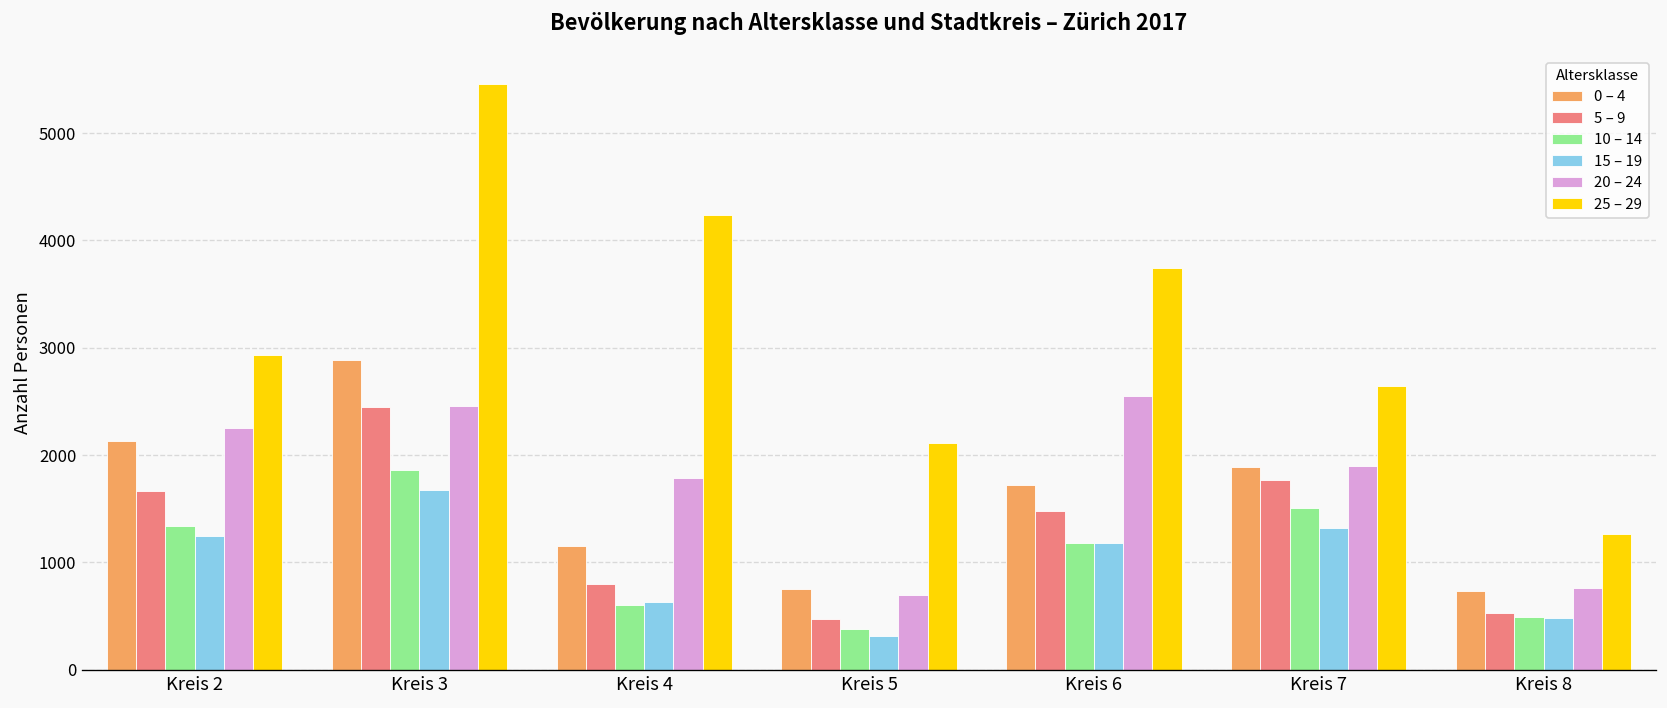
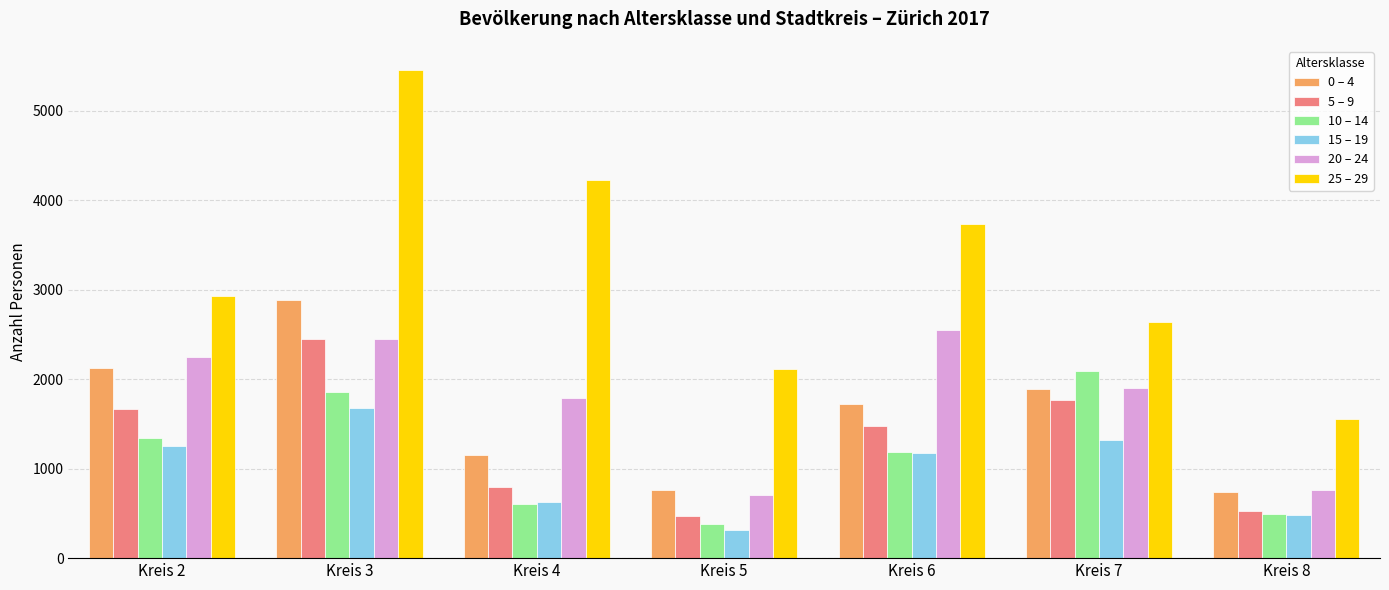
10 – 14, Kreis 7: 1500 -> 2100
25 – 29, Kreis 8: 1300 -> 1600
